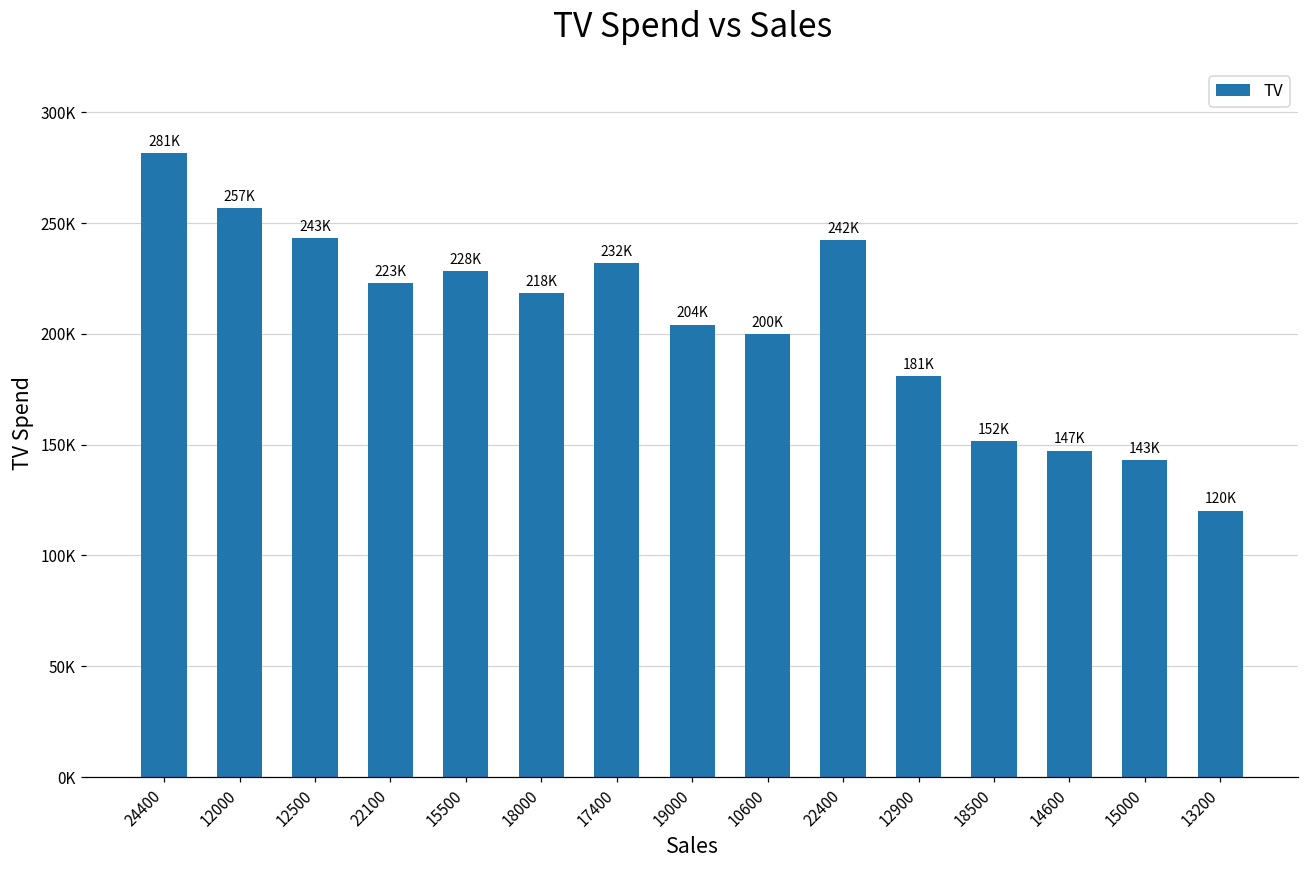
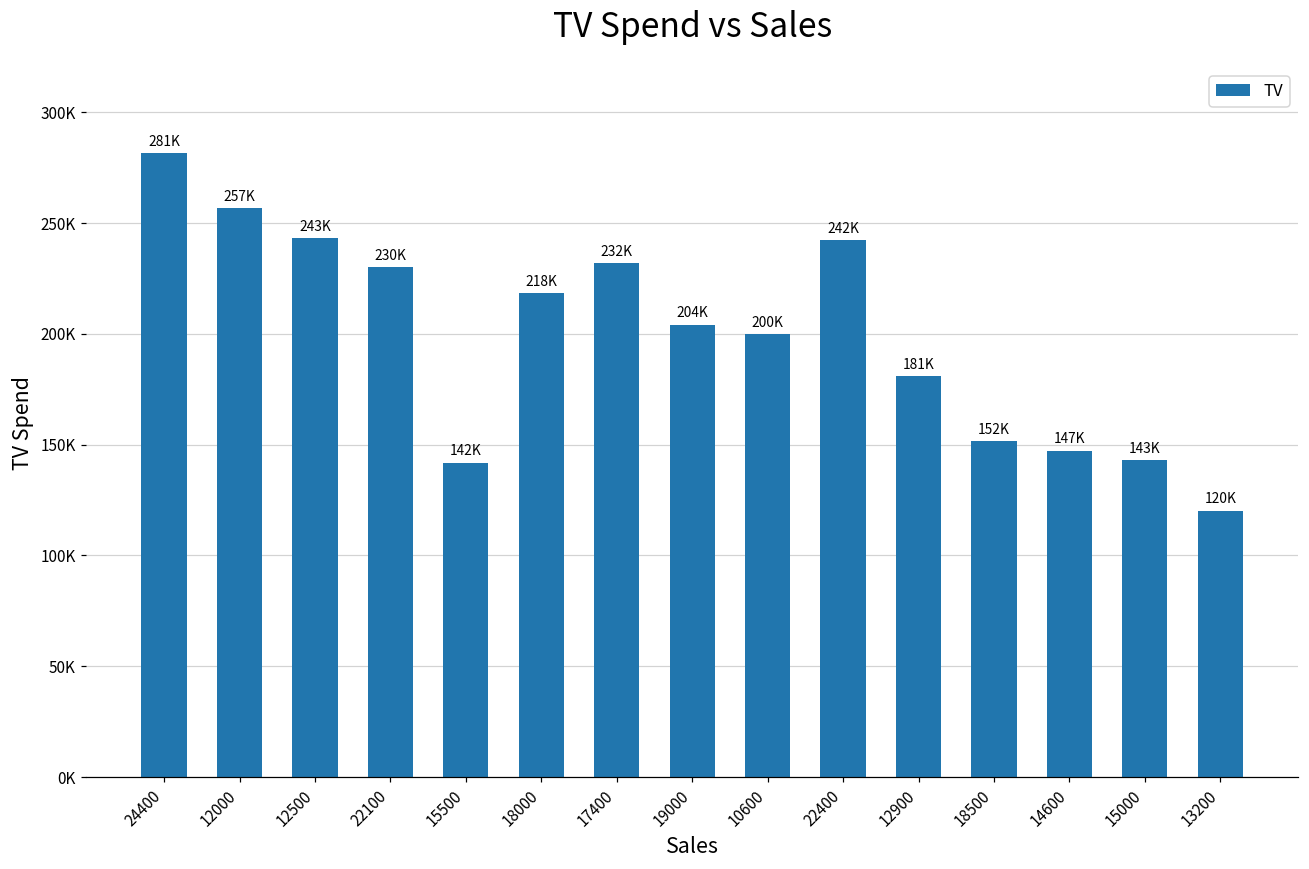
22100: 223K -> 230K
15500: 228K -> 142K
